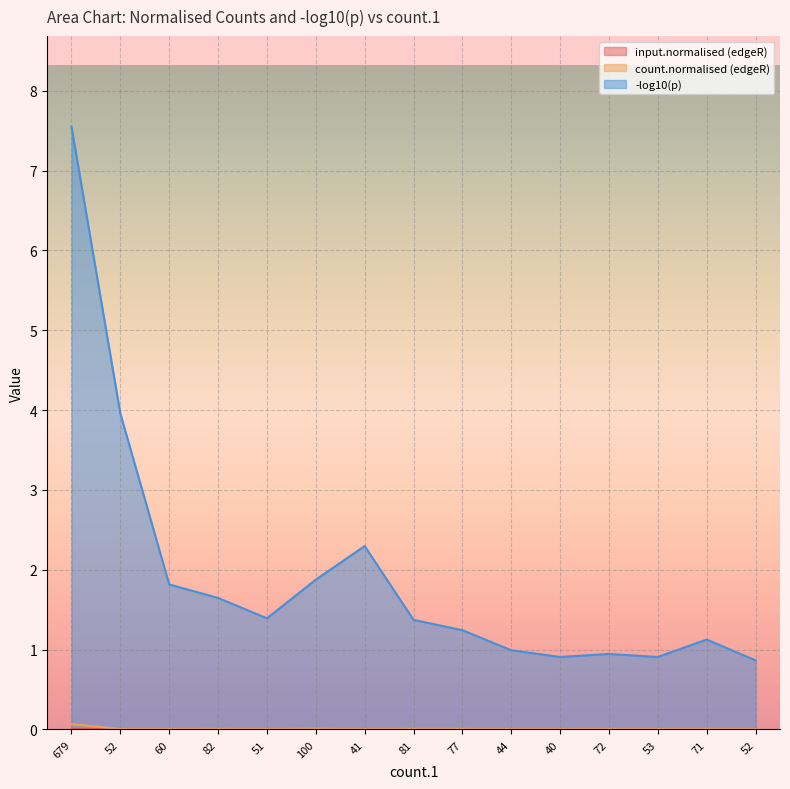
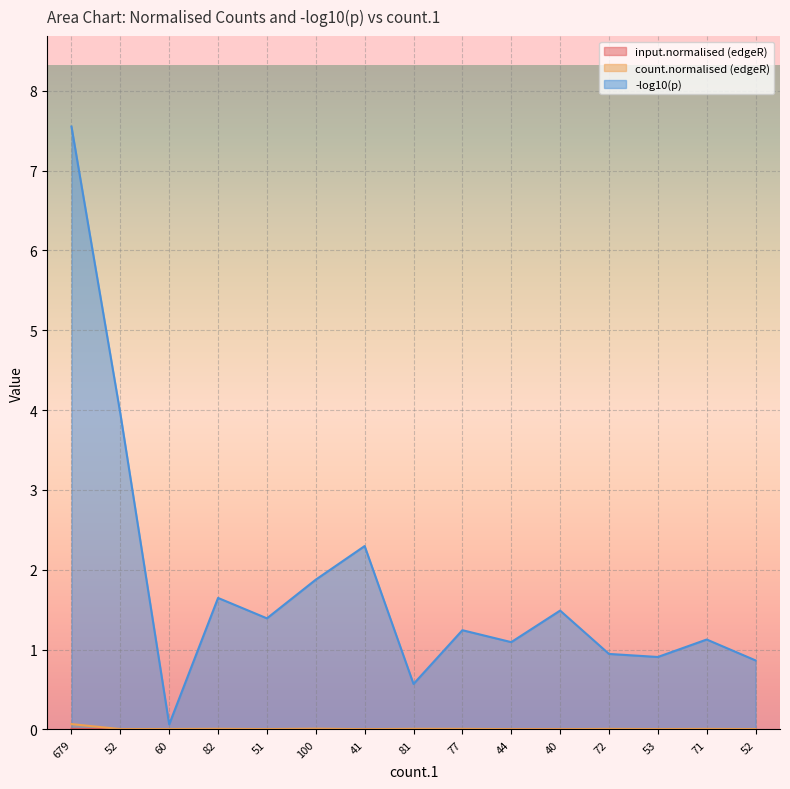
-log10(p), 60: 1.8 -> 0.1
-log10(p), 81: 1.4 -> 0.6
-log10(p), 44: 1.0 -> 1.1
-log10(p), 40: 0.9 -> 1.5
